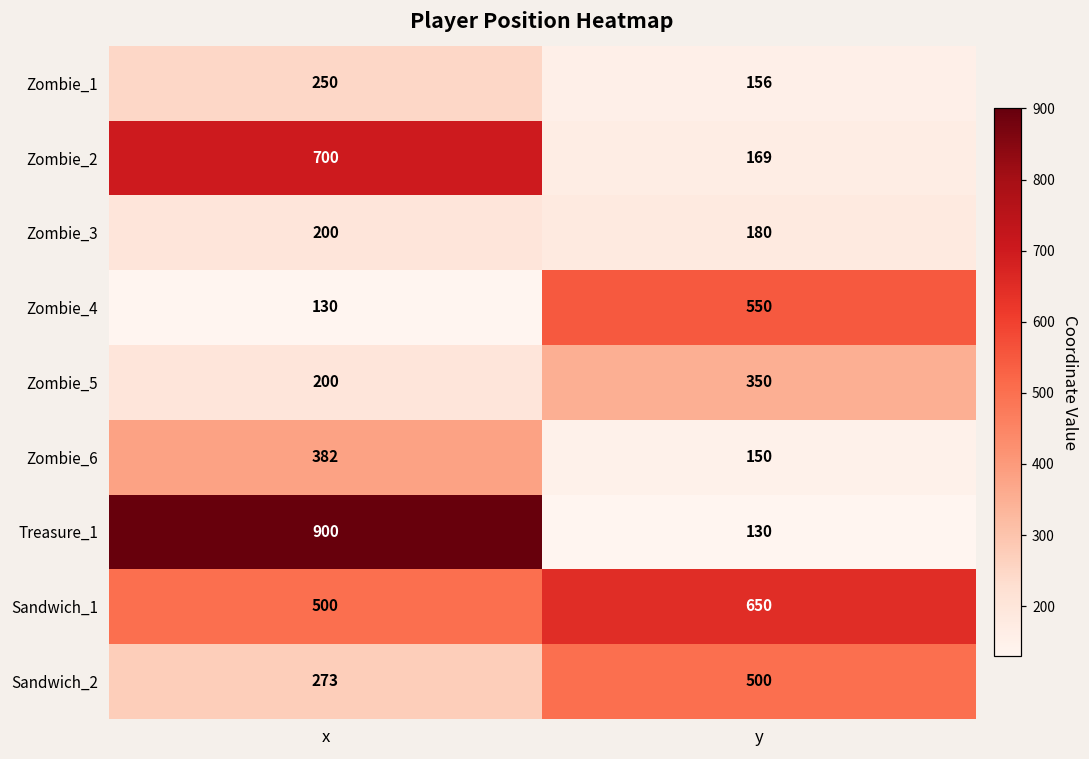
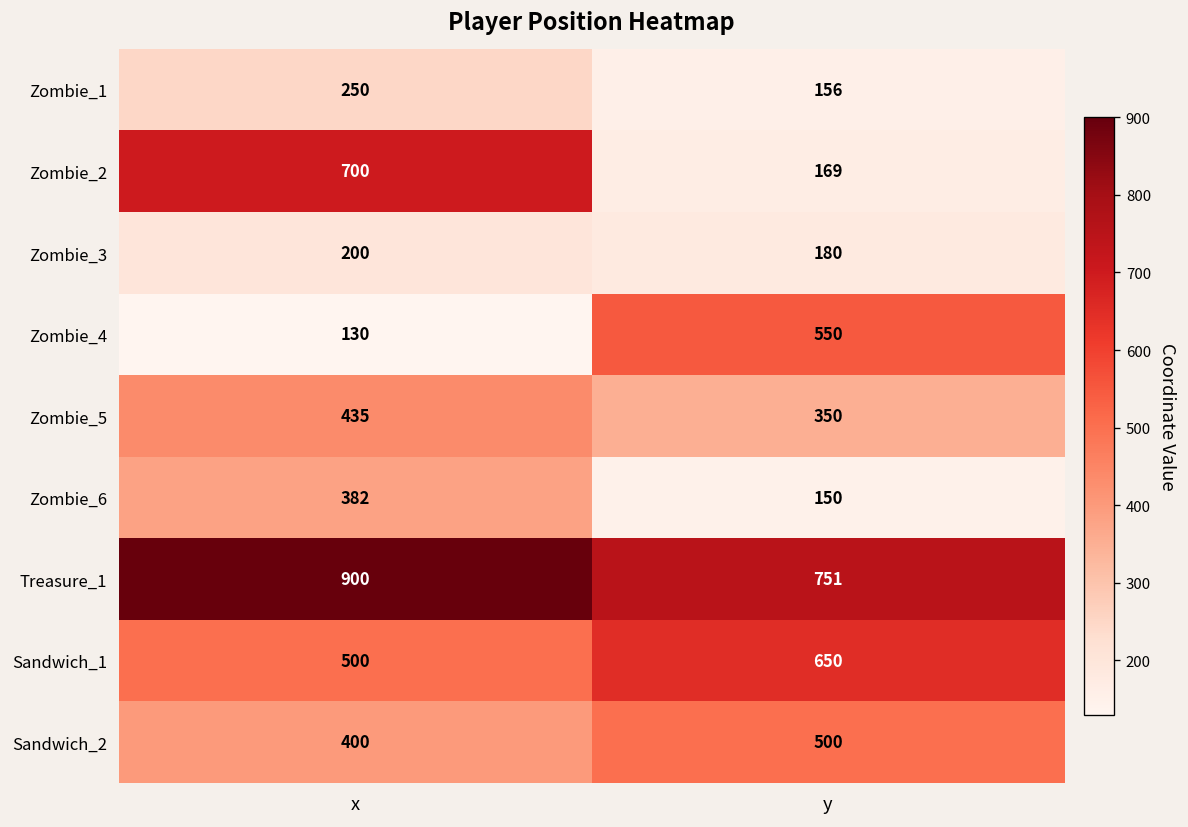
Zombie_5, x: 200 -> 435
Treasure_1, y: 130 -> 751
Sandwich_2, x: 273 -> 400
